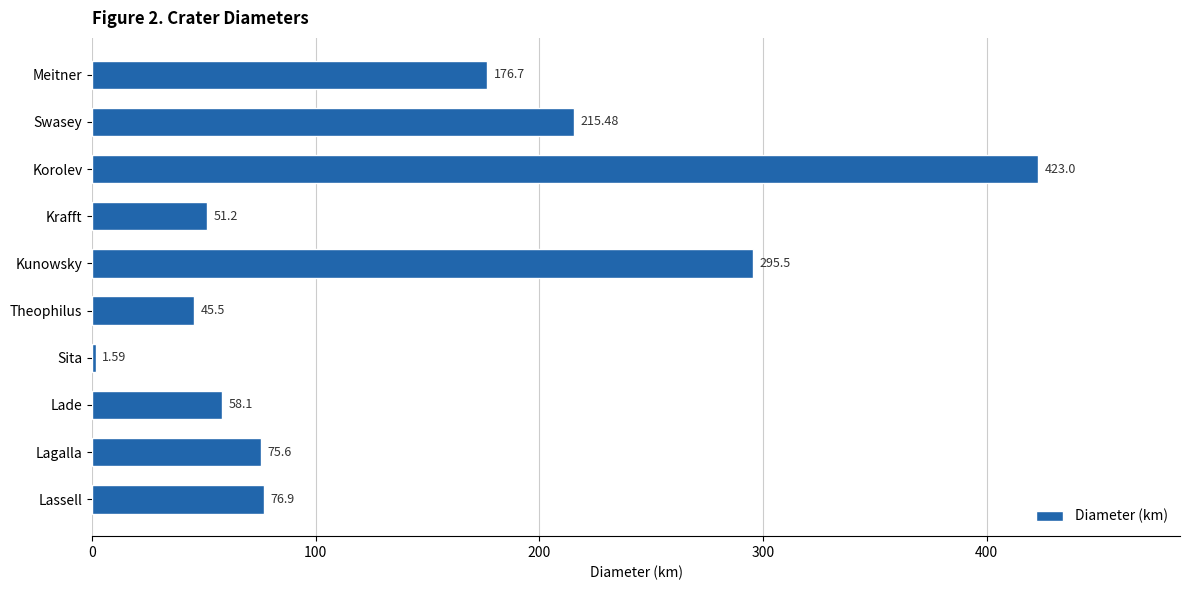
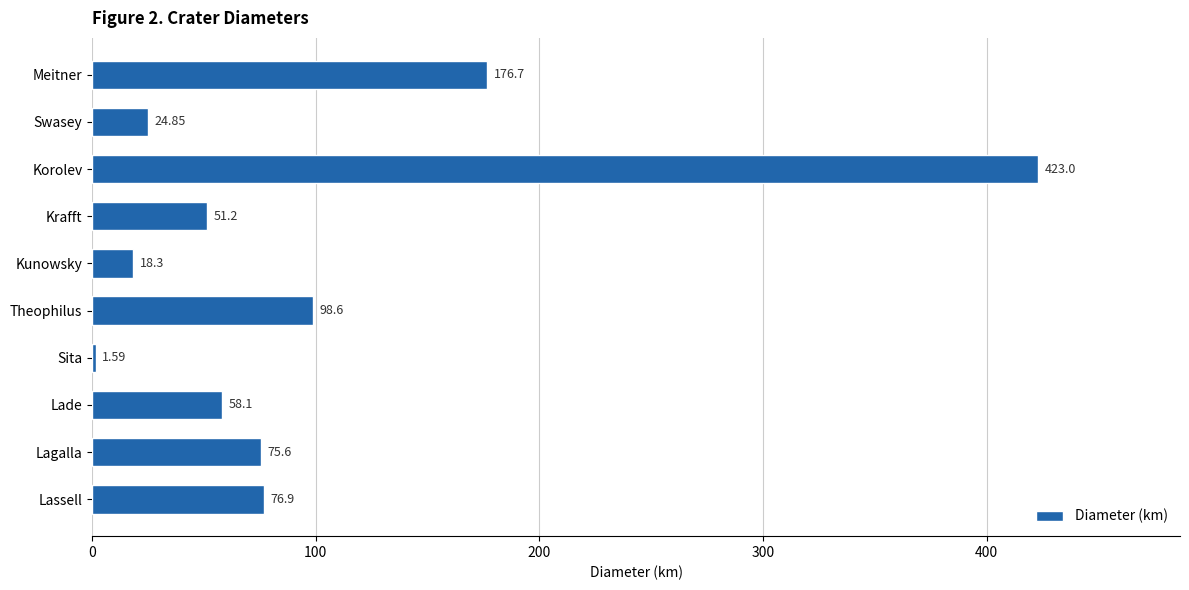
Swasey: 215.48 -> 24.85
Kunowsky: 295.5 -> 18.3
Theophilus: 45.5 -> 98.6
